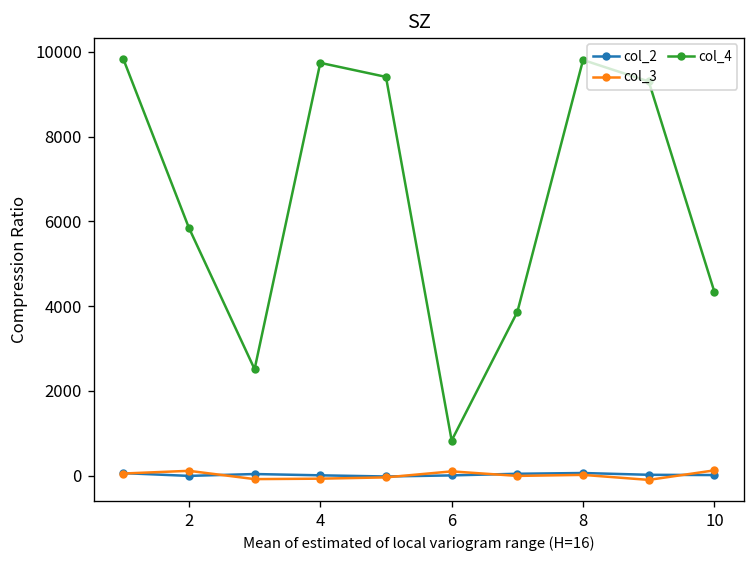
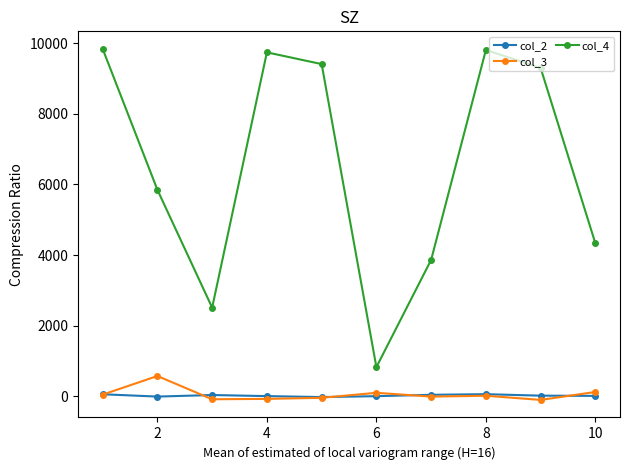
col_3, 2: 100 -> 600
